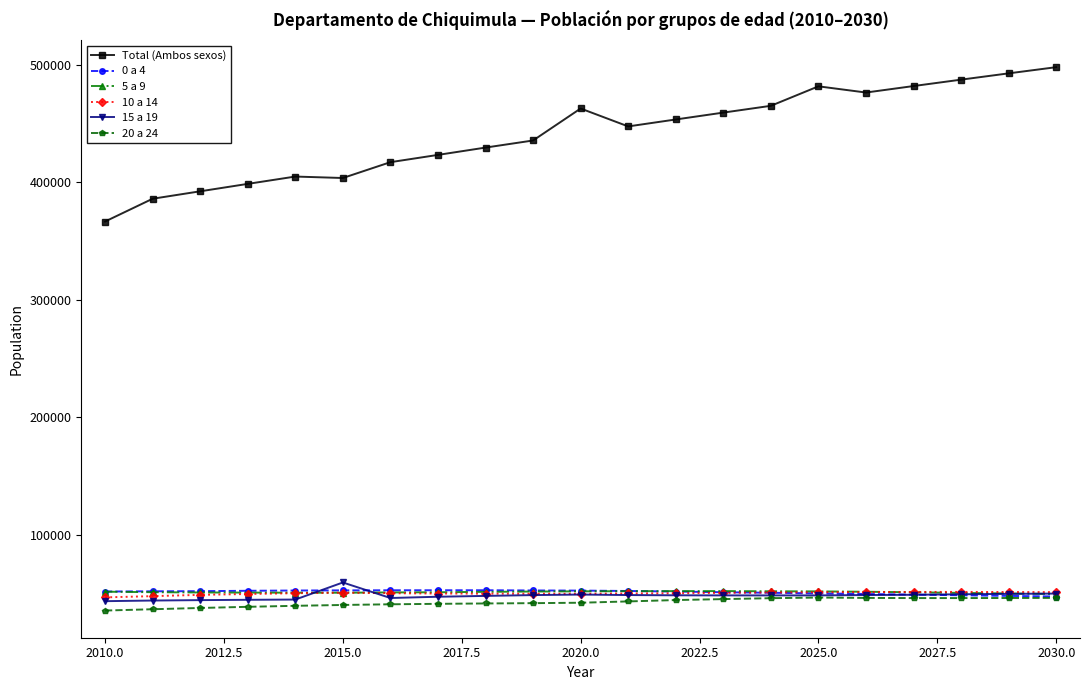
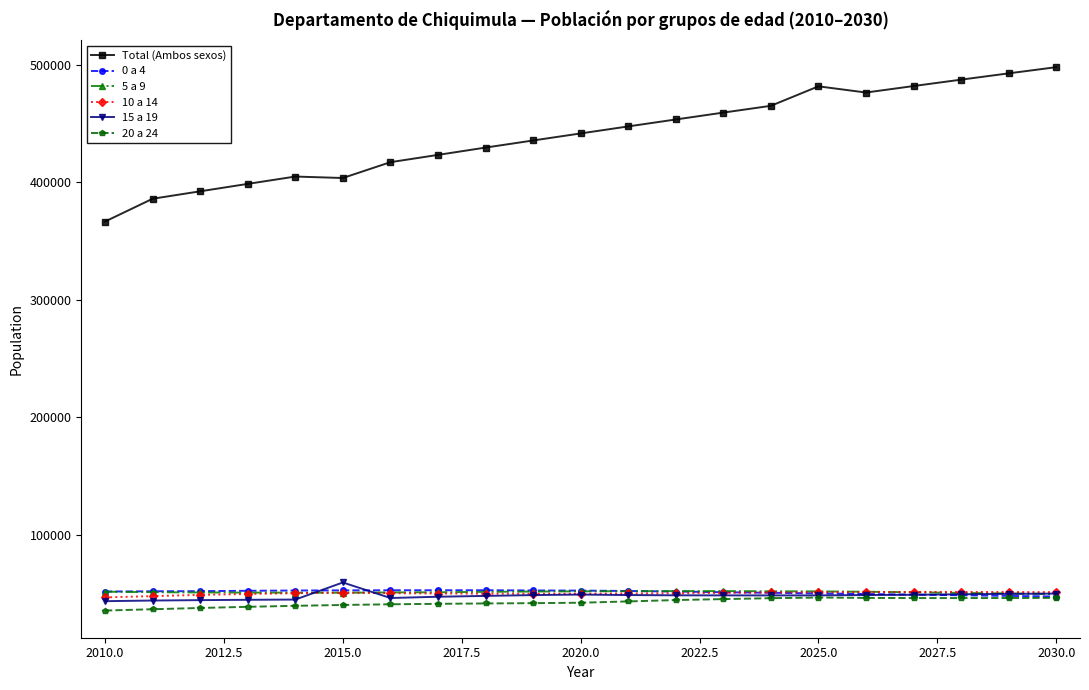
Total (Ambos sexos), 2020.0: 463000 -> 442000
